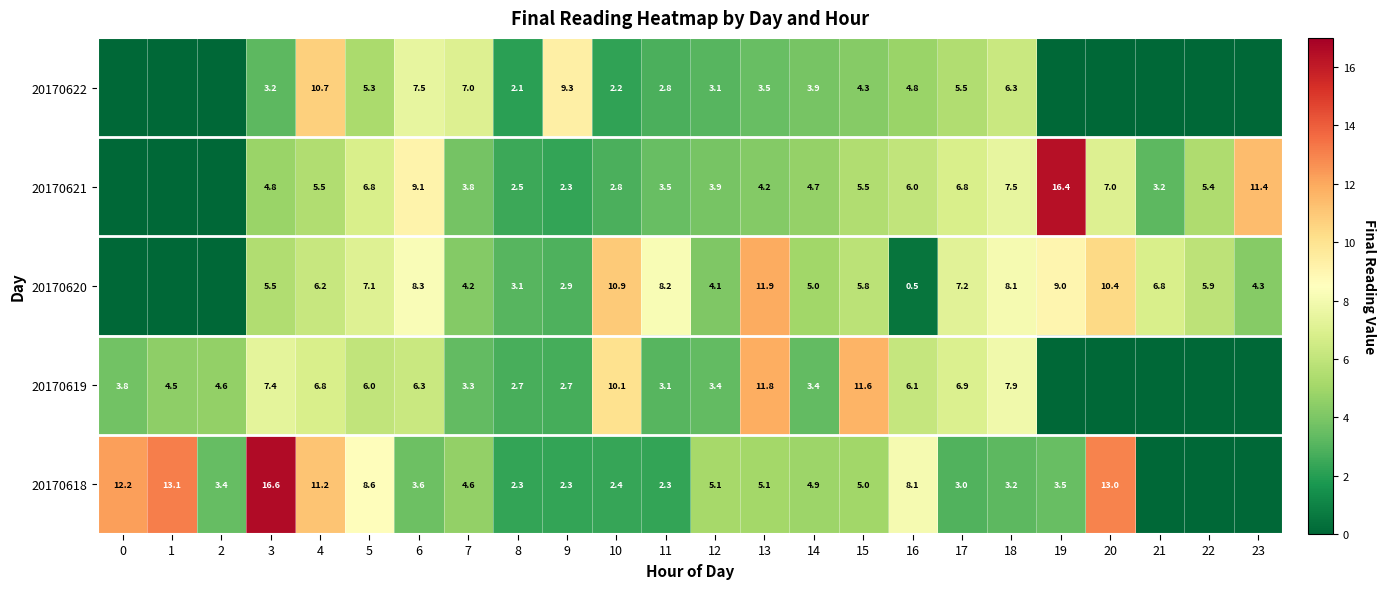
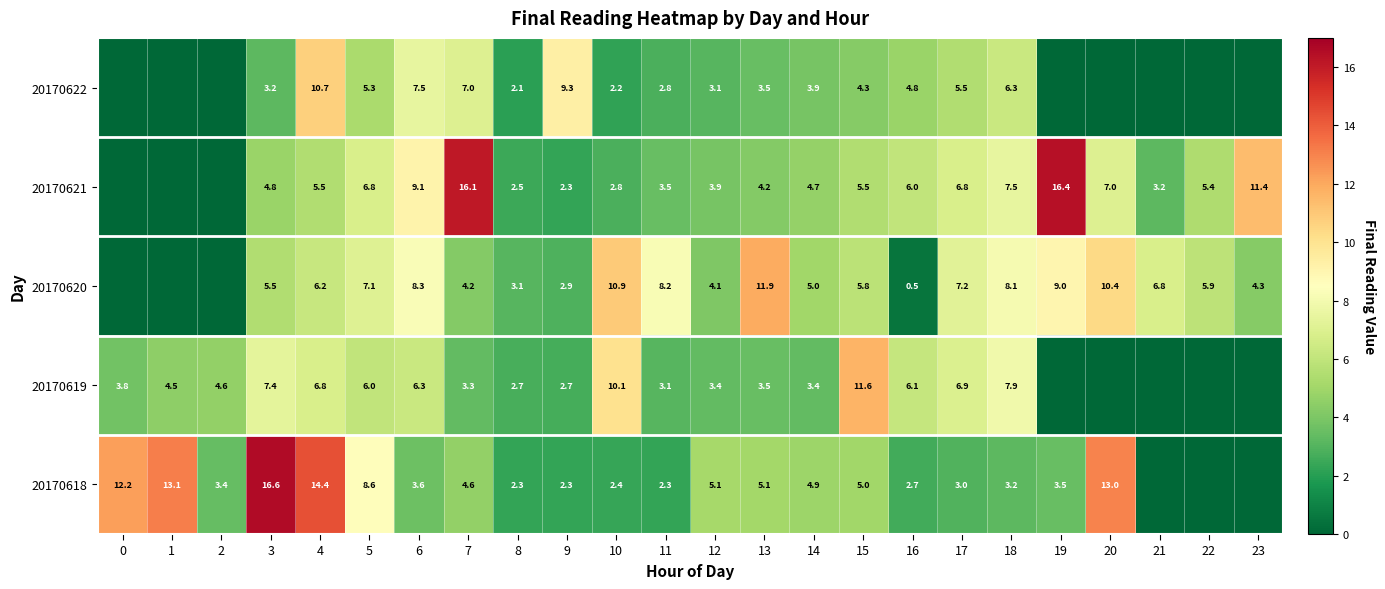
20170621, 7: 3.8 -> 16.1
20170619, 13: 11.8 -> 3.5
20170618, 4: 11.2 -> 14.4
20170618, 16: 8.1 -> 2.7
